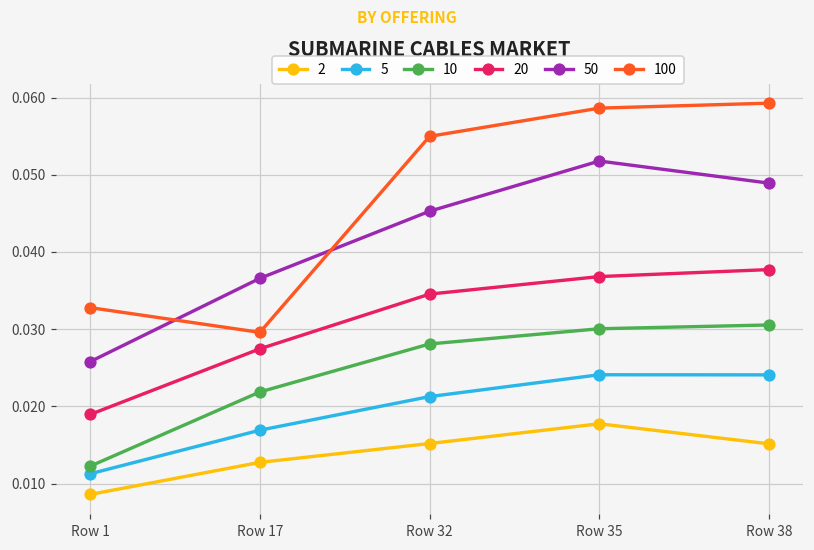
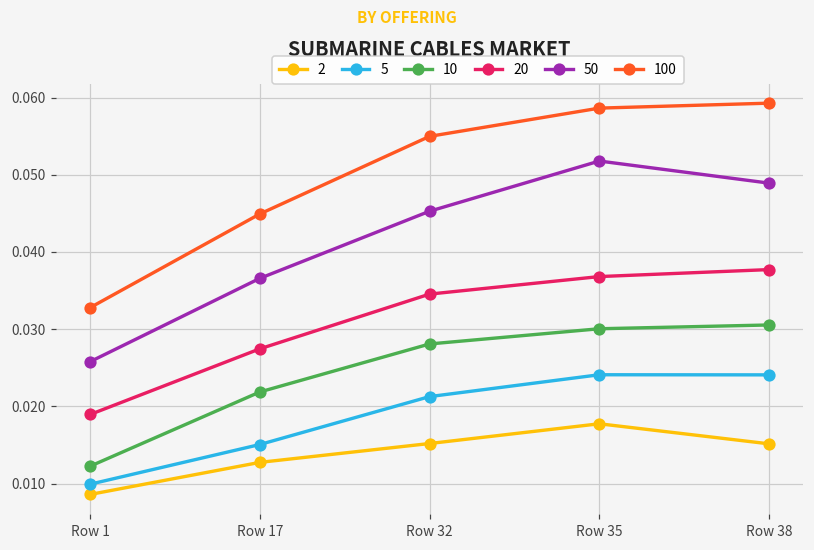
5, Row 1: 0.011 -> 0.010
5, Row 17: 0.017 -> 0.015
100, Row 17: 0.030 -> 0.045
